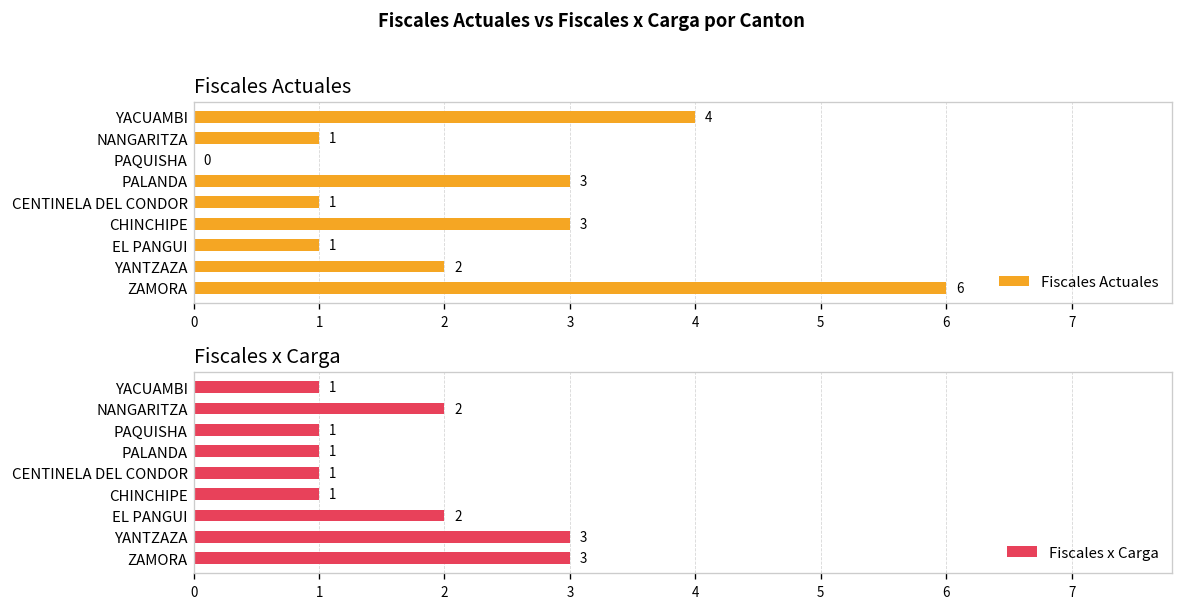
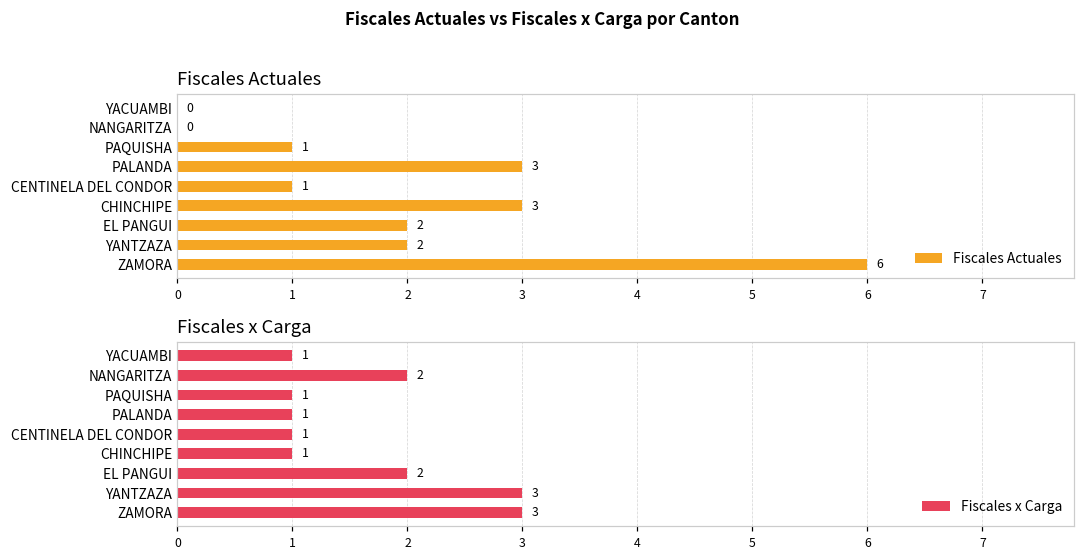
Fiscales Actuales, YACUAMBI: 4 -> 0
Fiscales Actuales, NANGARITZA: 1 -> 0
Fiscales Actuales, PAQUISHA: 0 -> 1
Fiscales Actuales, EL PANGUI: 1 -> 2
